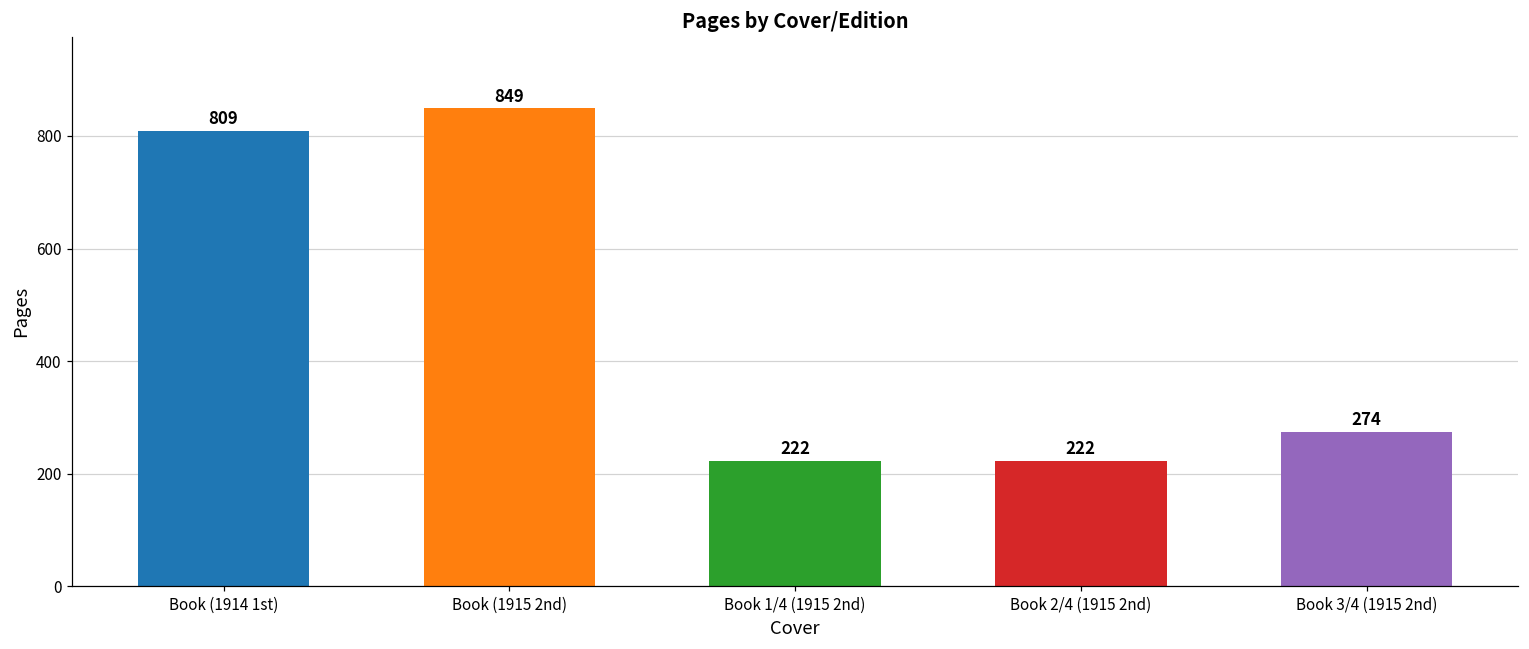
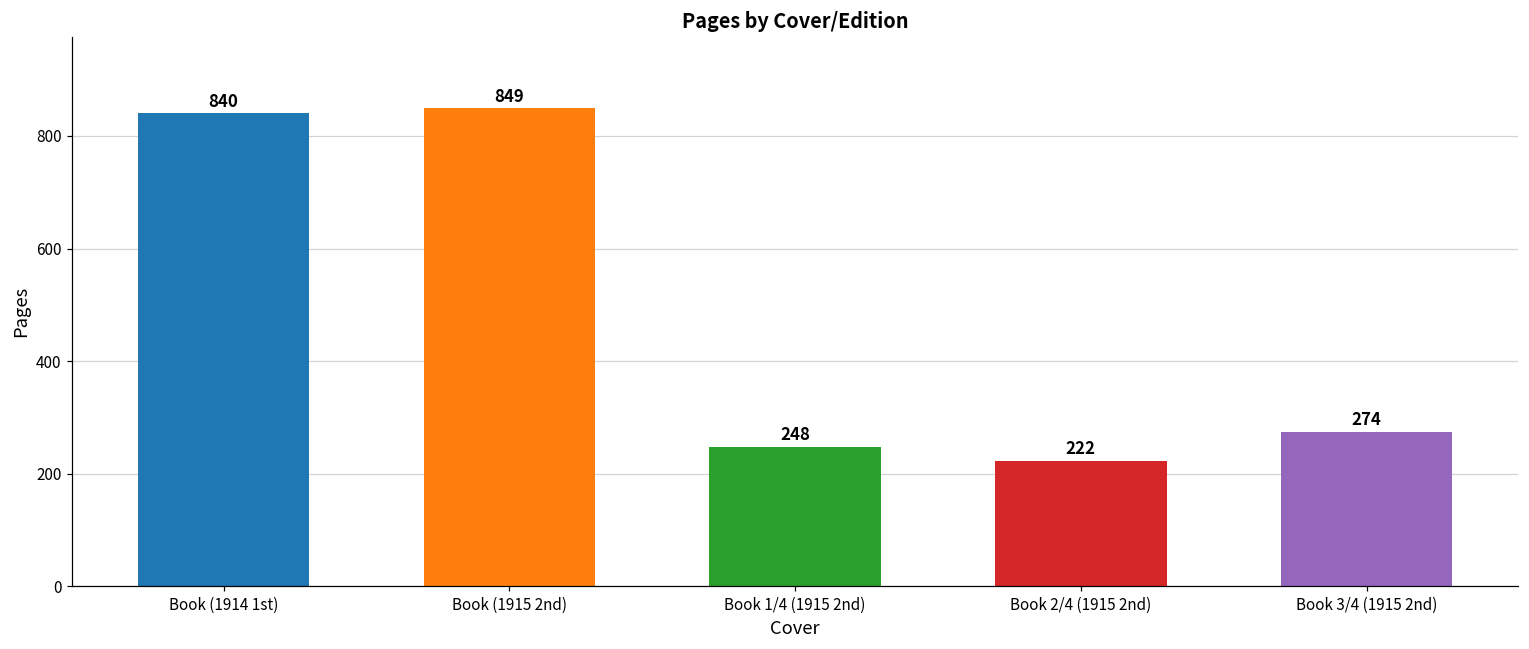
Book (1914 1st): 809 -> 840
Book 1/4 (1915 2nd): 222 -> 248
